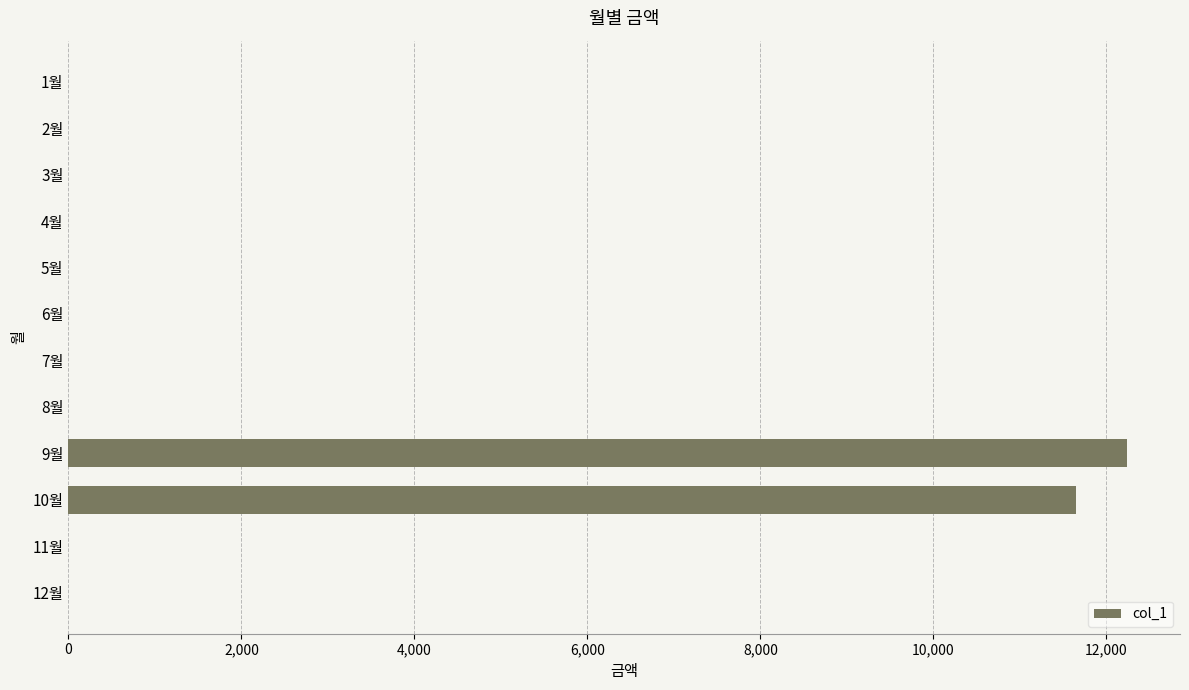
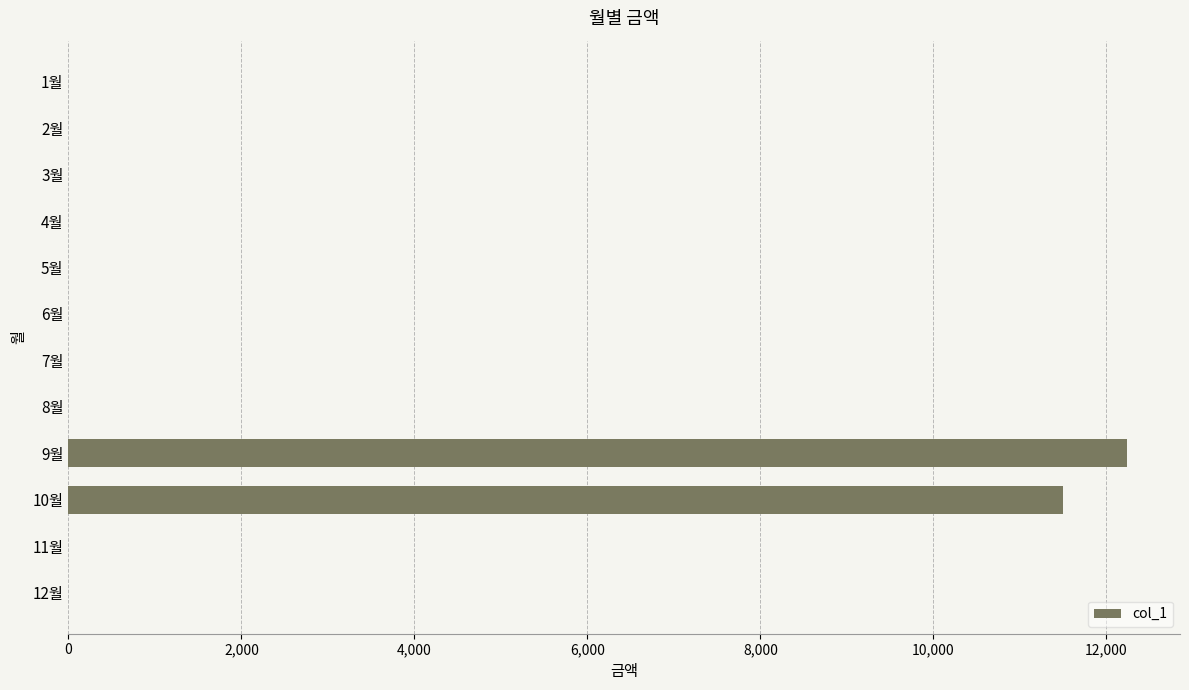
10월: 11,700 -> 11,500
